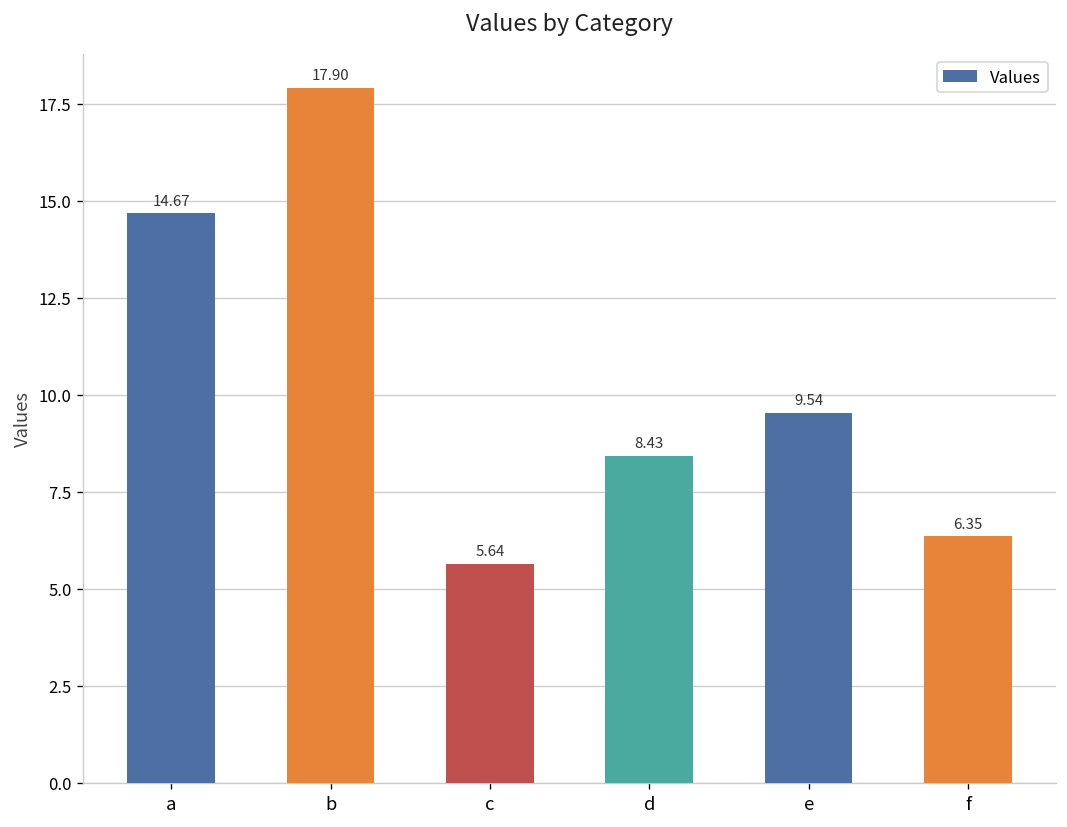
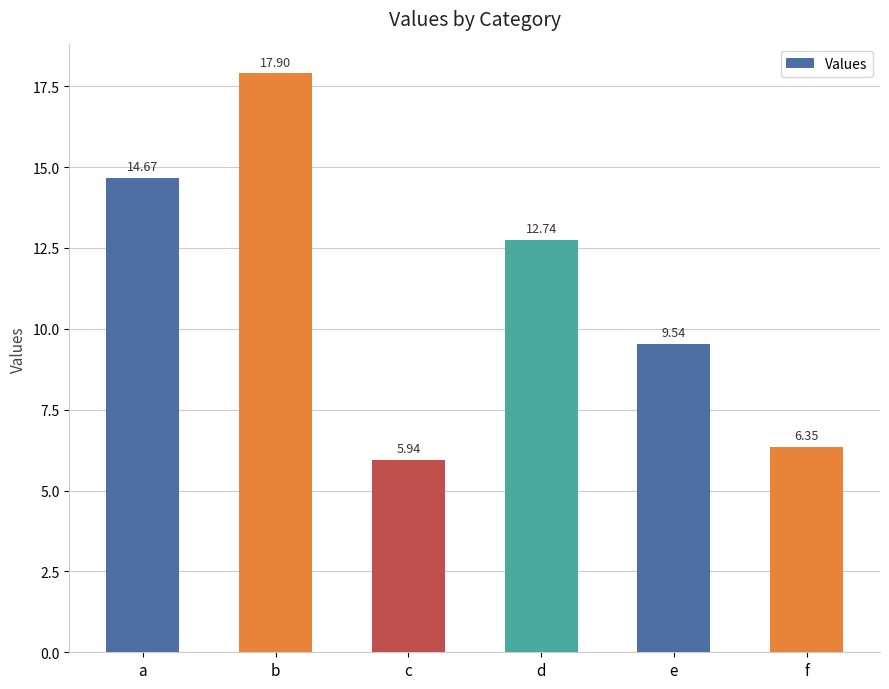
c: 5.64 -> 5.94
d: 8.43 -> 12.74
